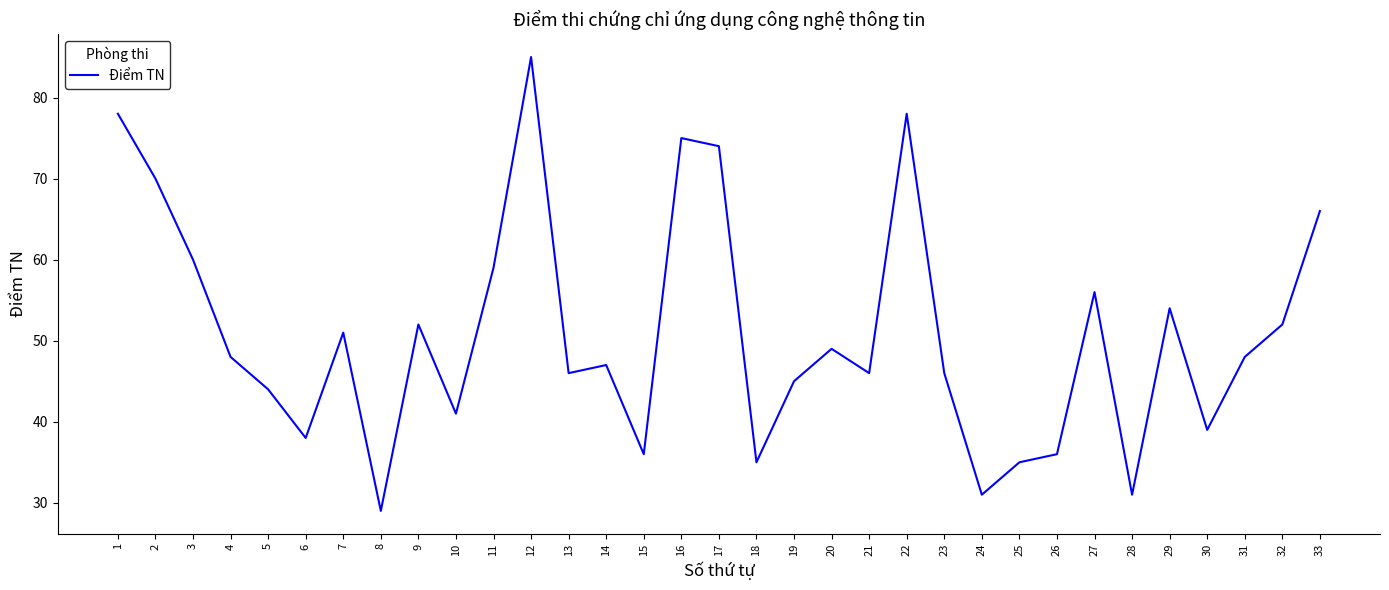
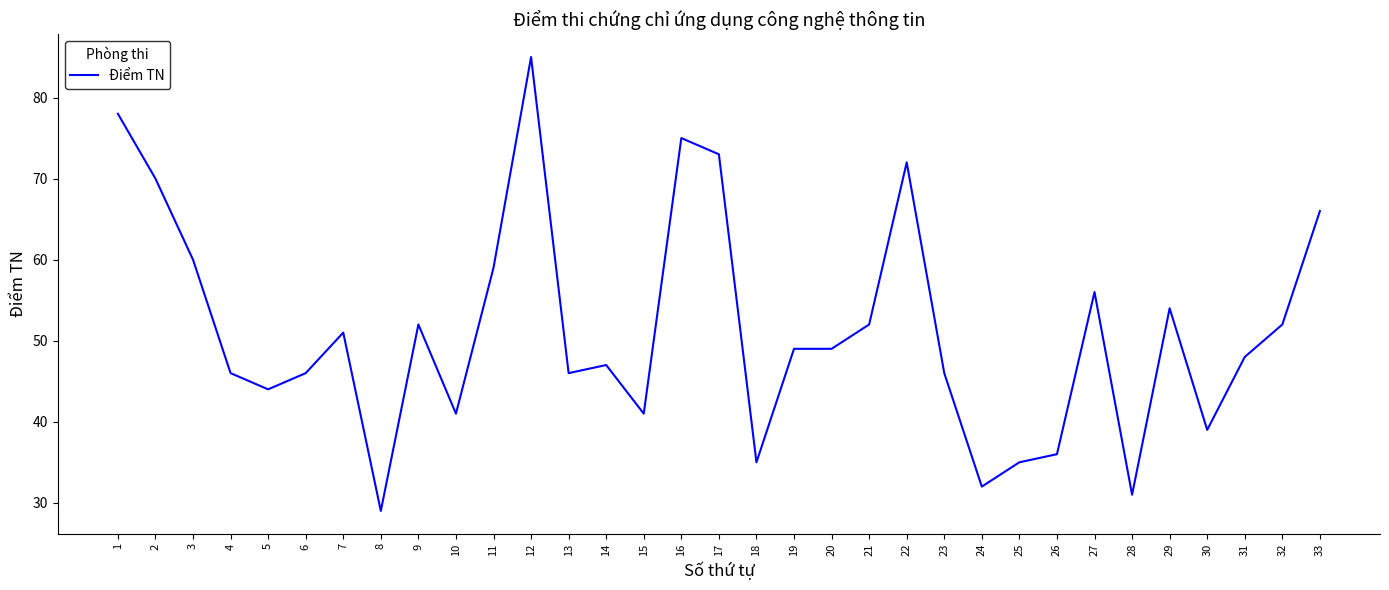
4: 48 -> 46
6: 38 -> 46
15: 36 -> 41
17: 74 -> 73
19: 45 -> 49
21: 46 -> 52
22: 78 -> 72
24: 31 -> 32
